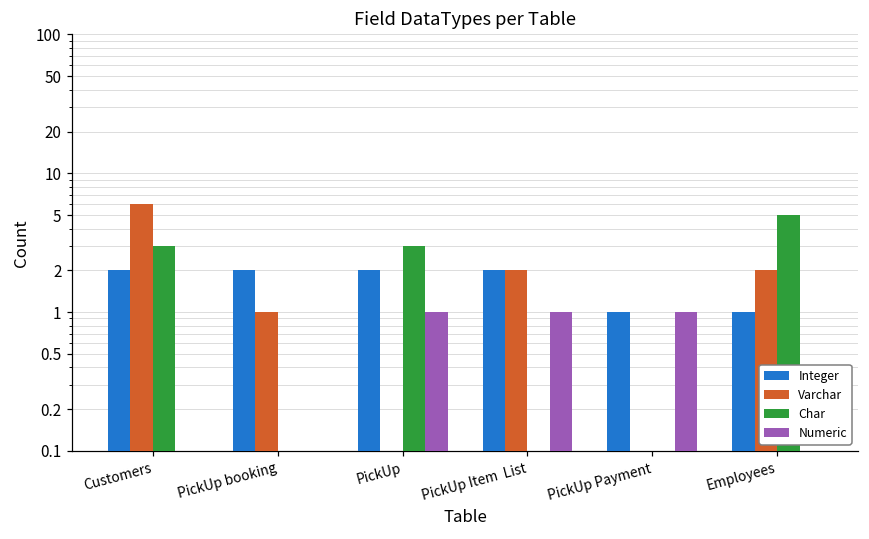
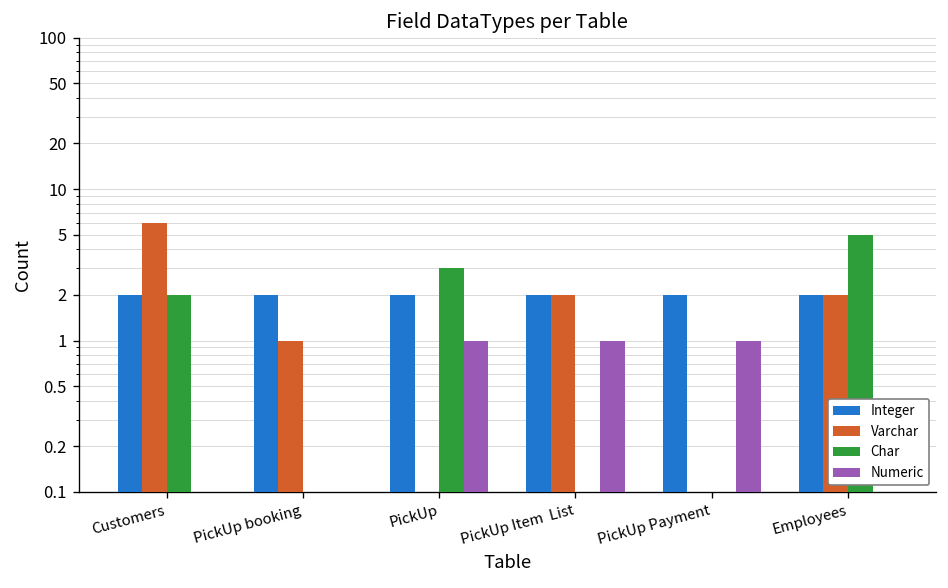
Char, Customers: 3 -> 2
Integer, PickUp Payment: 1 -> 2
Integer, Employees: 1 -> 2
